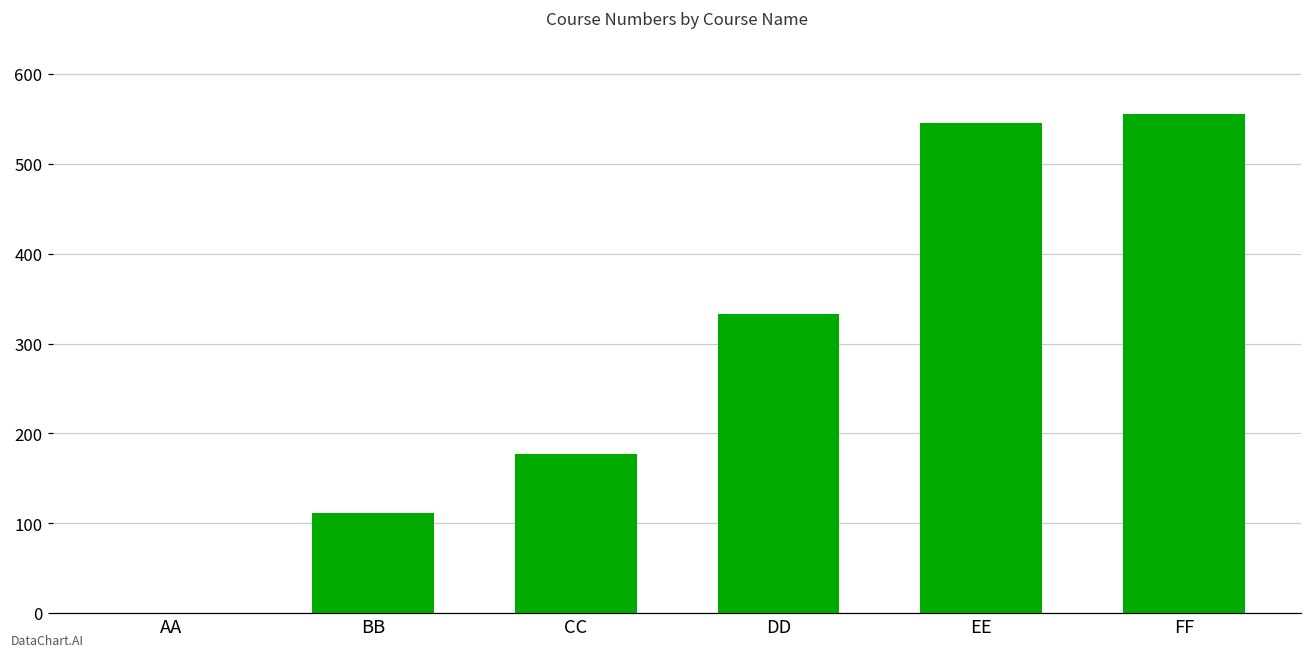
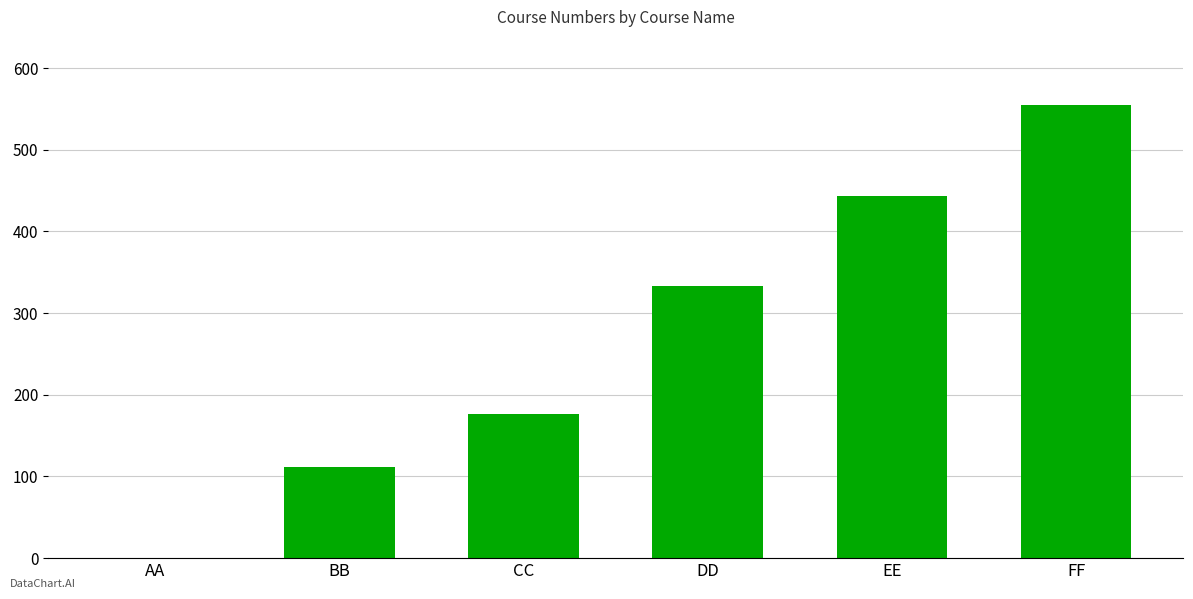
EE: 550 -> 440
